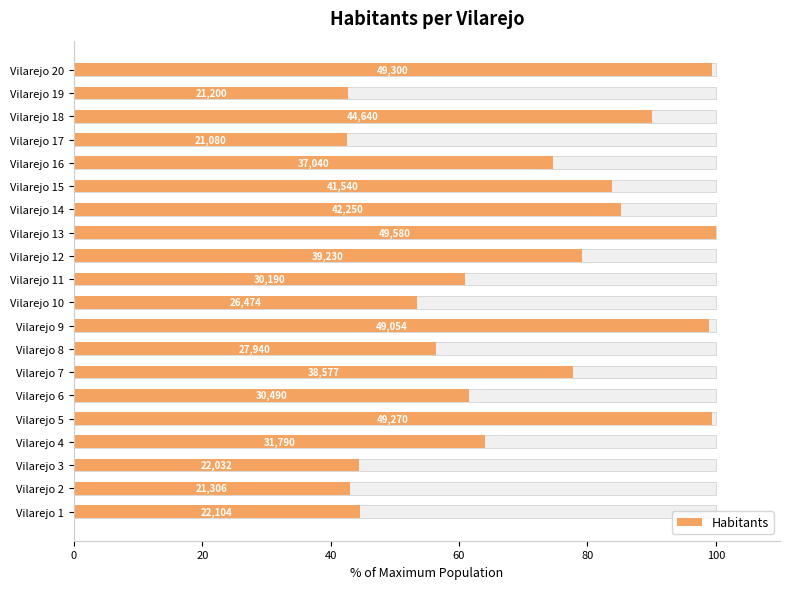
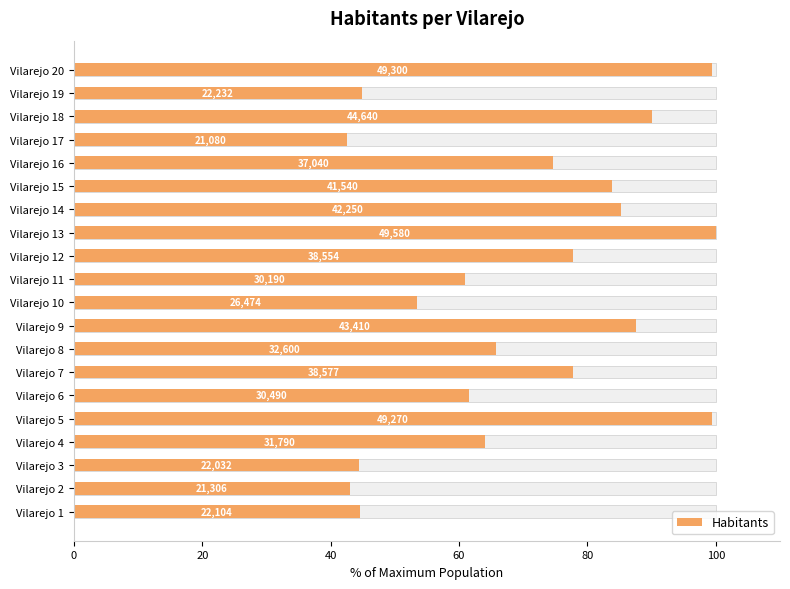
Habitants, Vilarejo 19: 21,200 -> 22,232
Habitants, Vilarejo 12: 39,230 -> 38,554
Habitants, Vilarejo 9: 49,054 -> 43,410
Habitants, Vilarejo 8: 27,940 -> 32,600
